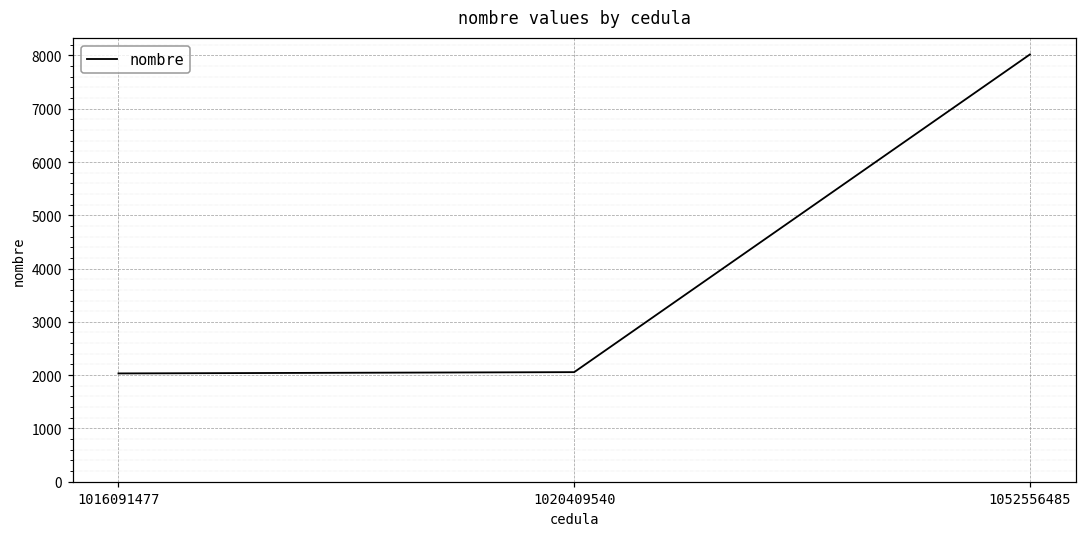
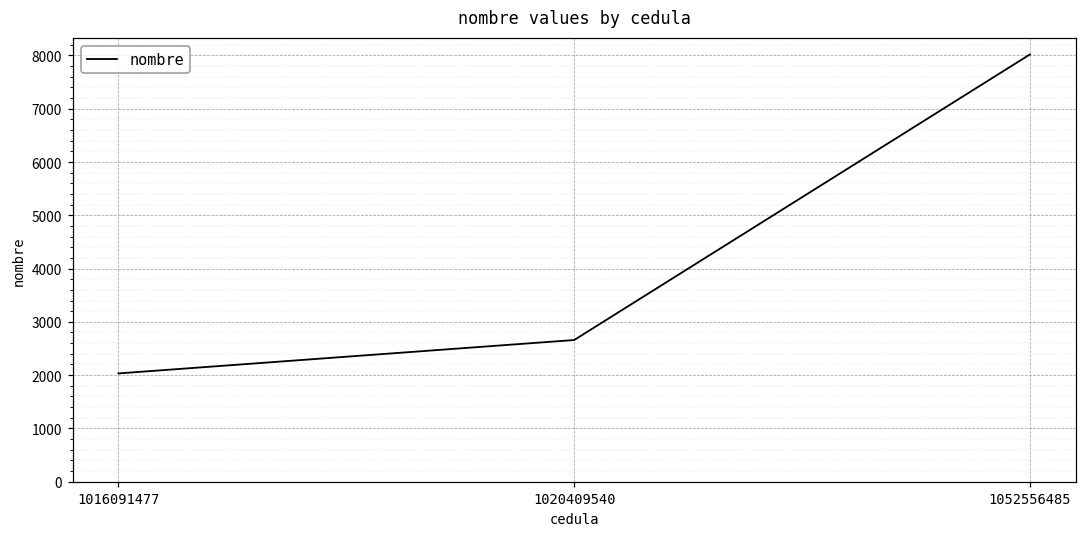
1020409540: 2100 -> 2700
